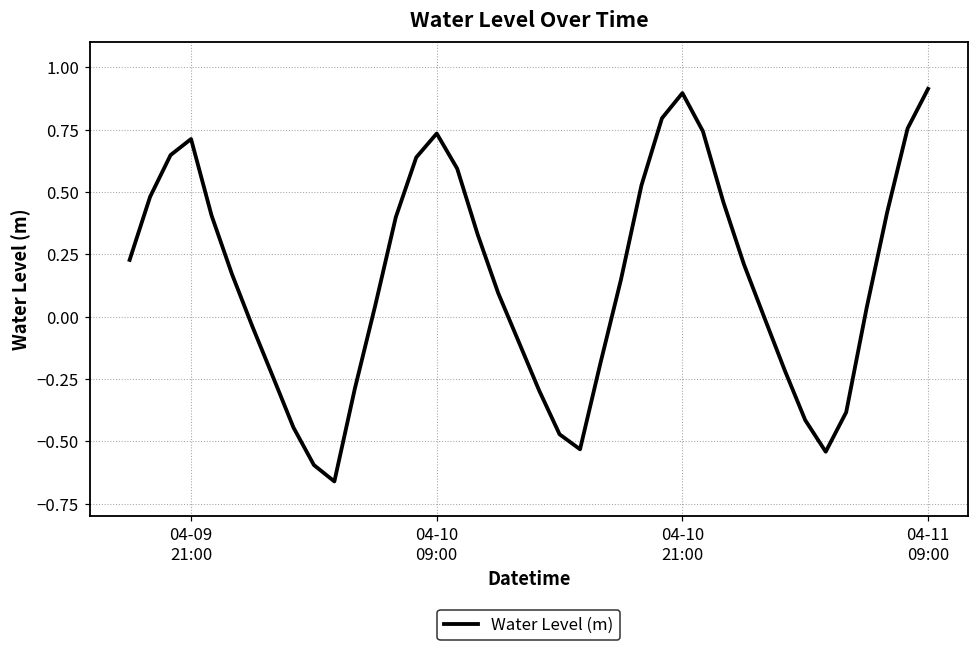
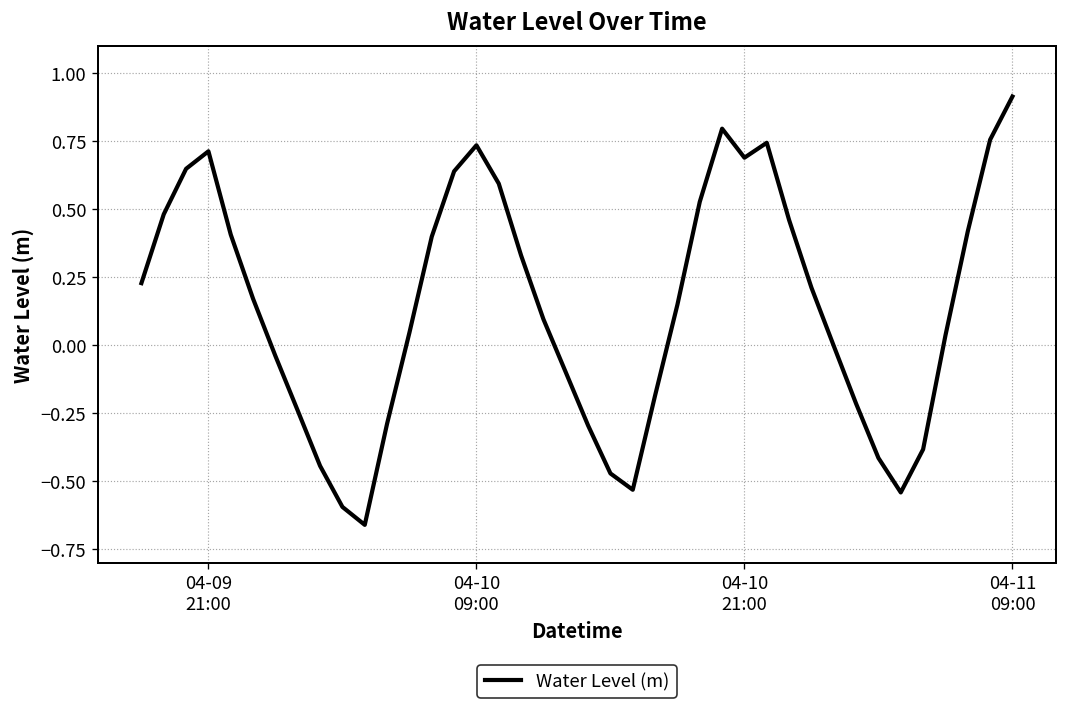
04-10 21:00: 0.90 -> 0.69
